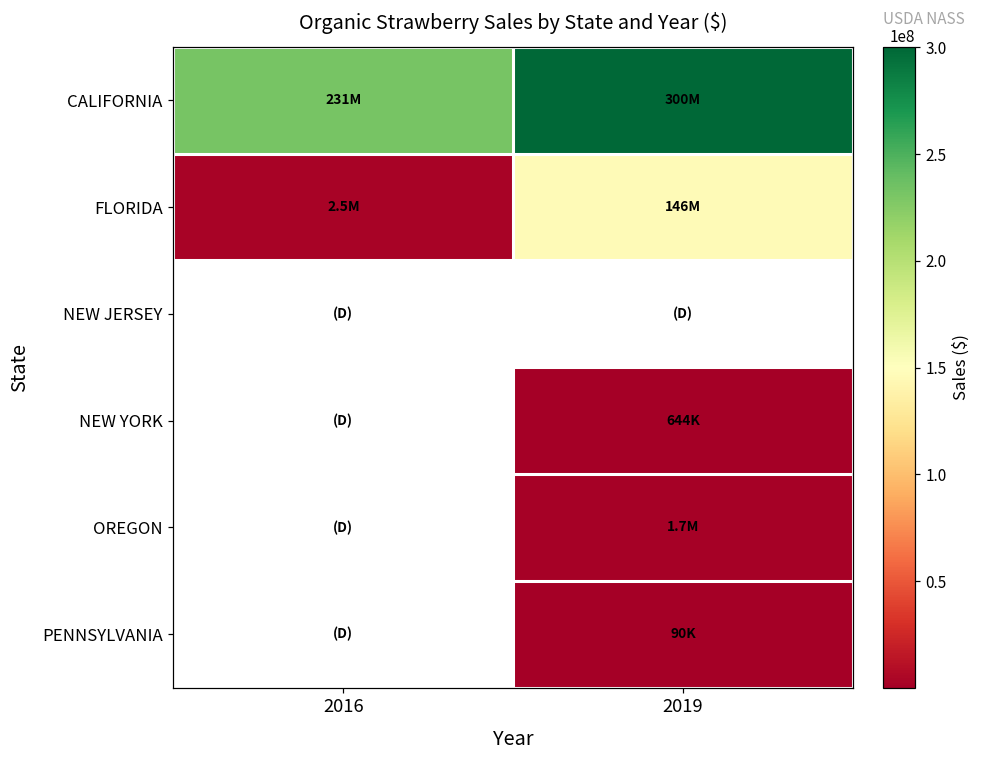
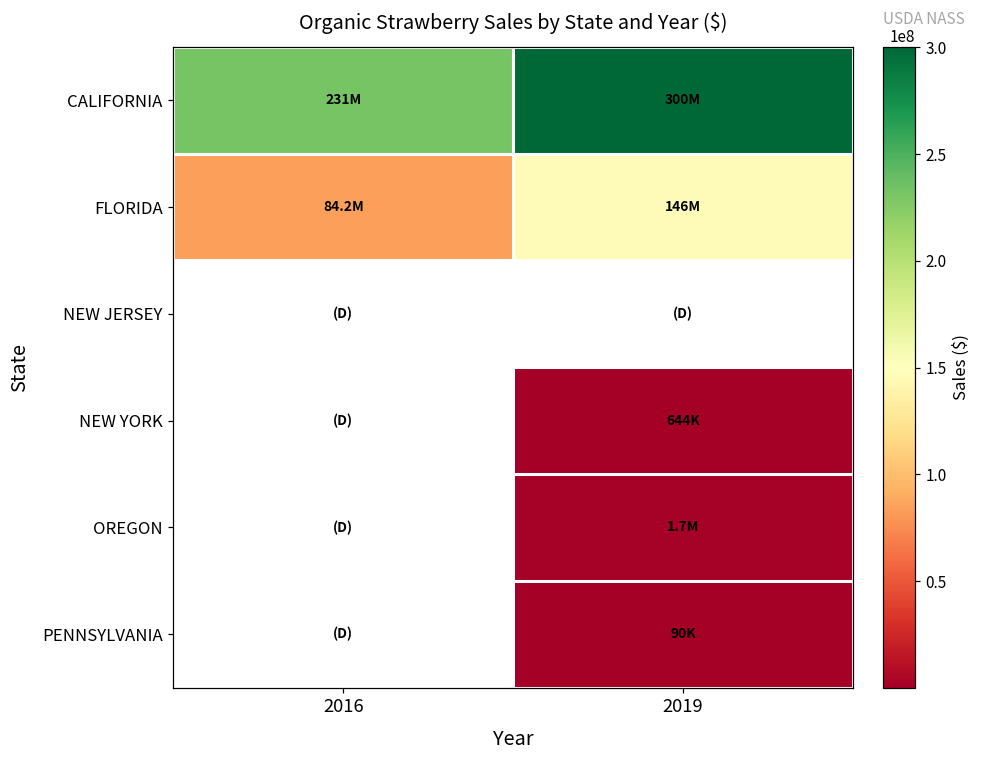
FLORIDA, 2016: 2.5M -> 84.2M
